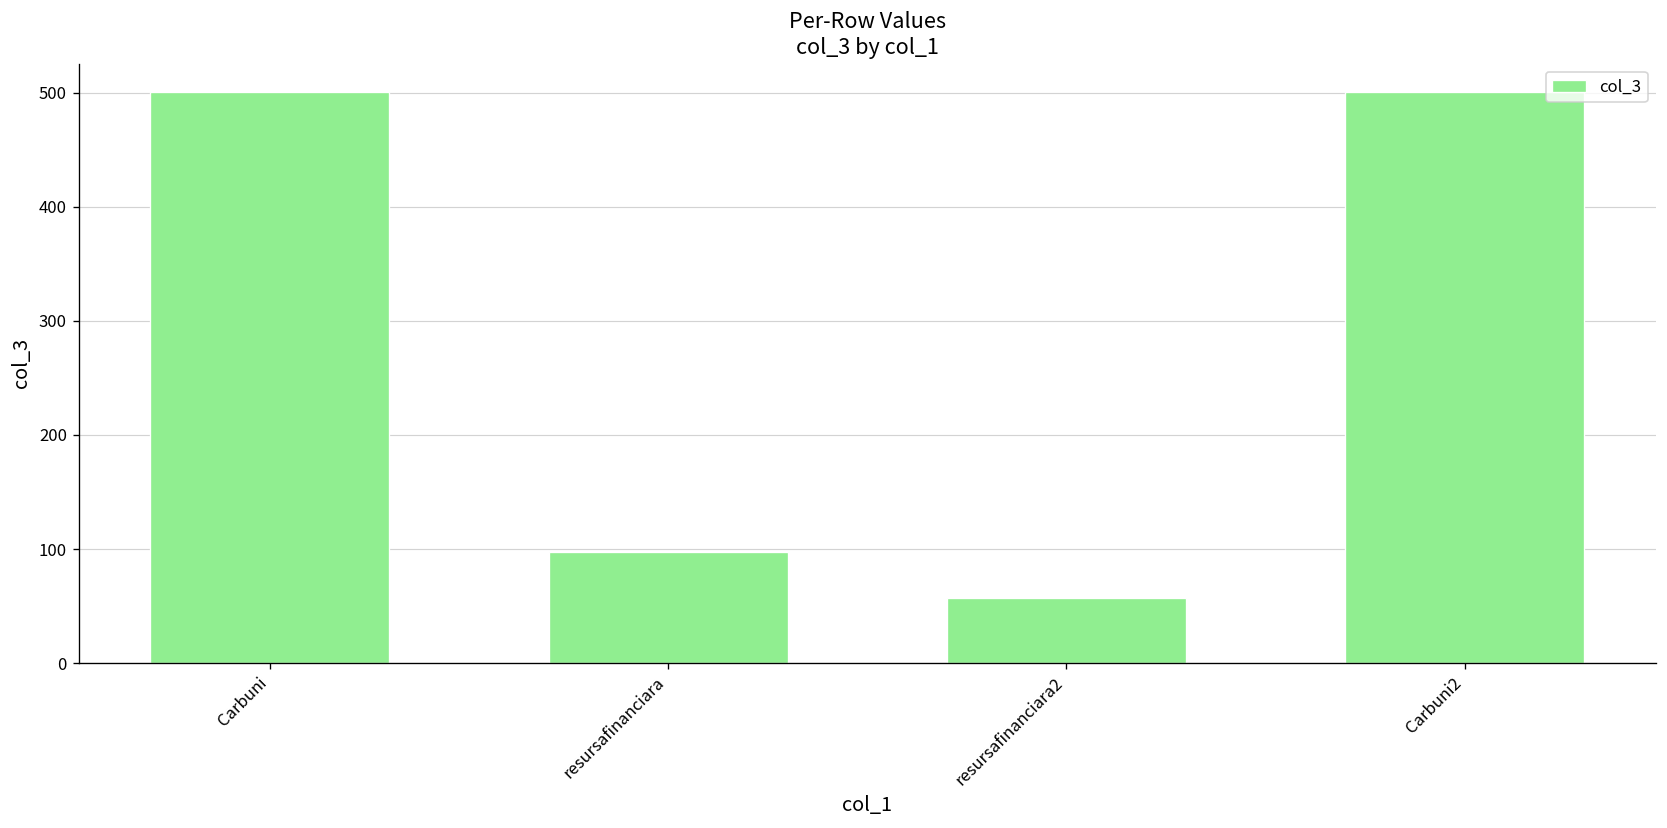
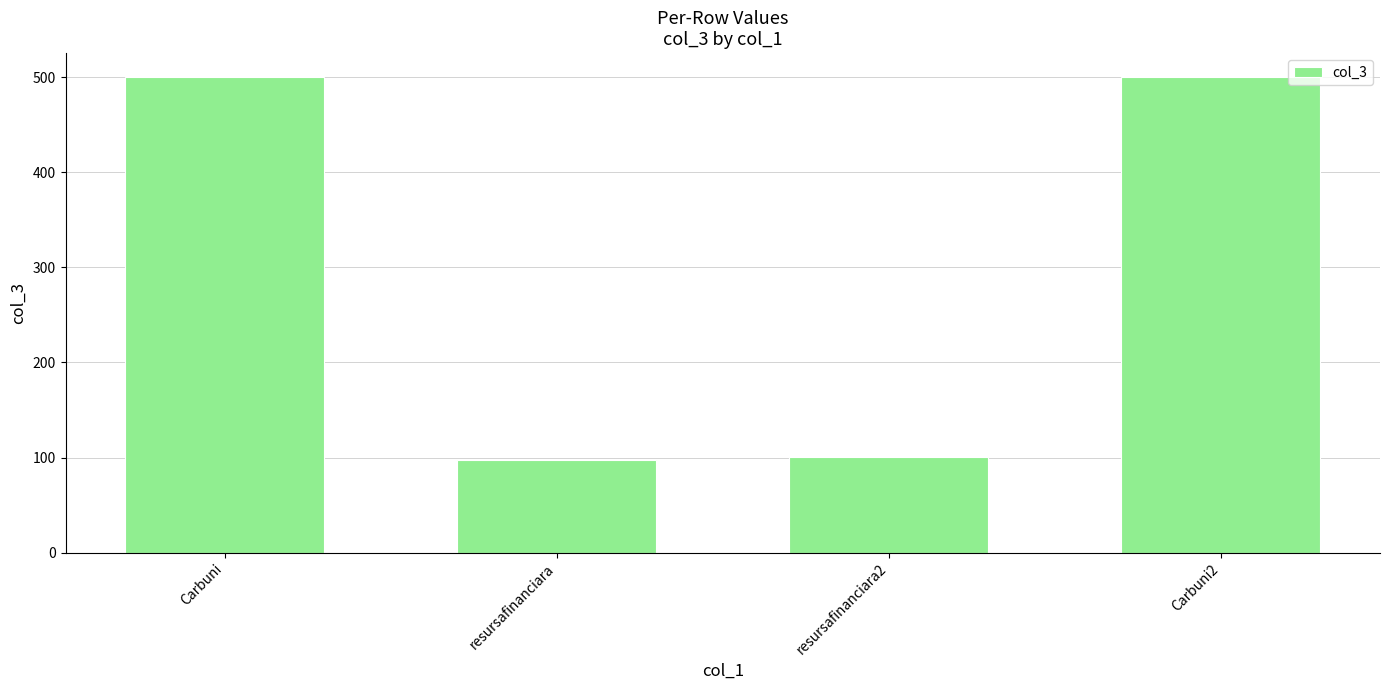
resursafinanciara2: 60 -> 100
